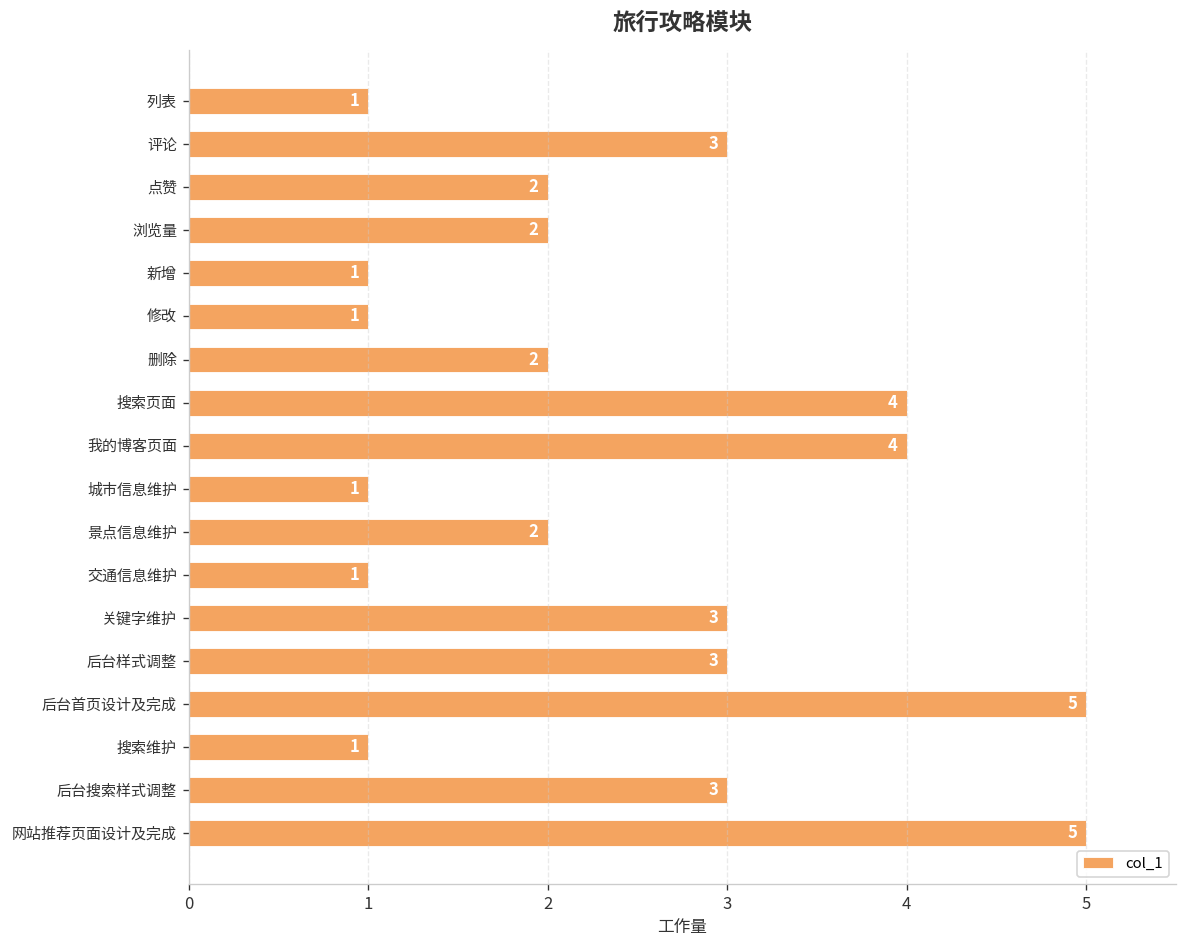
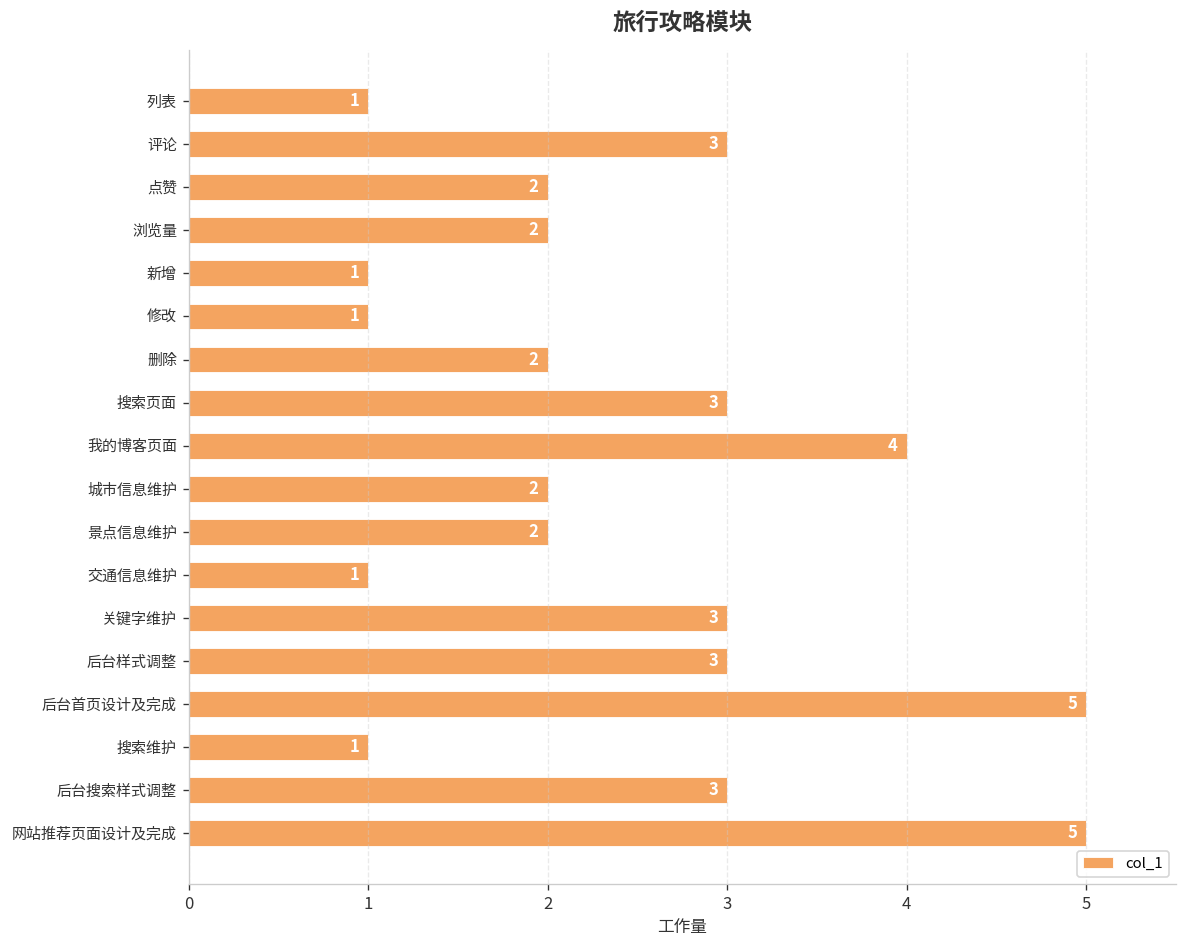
搜索页面: 4 -> 3
城市信息维护: 1 -> 2
